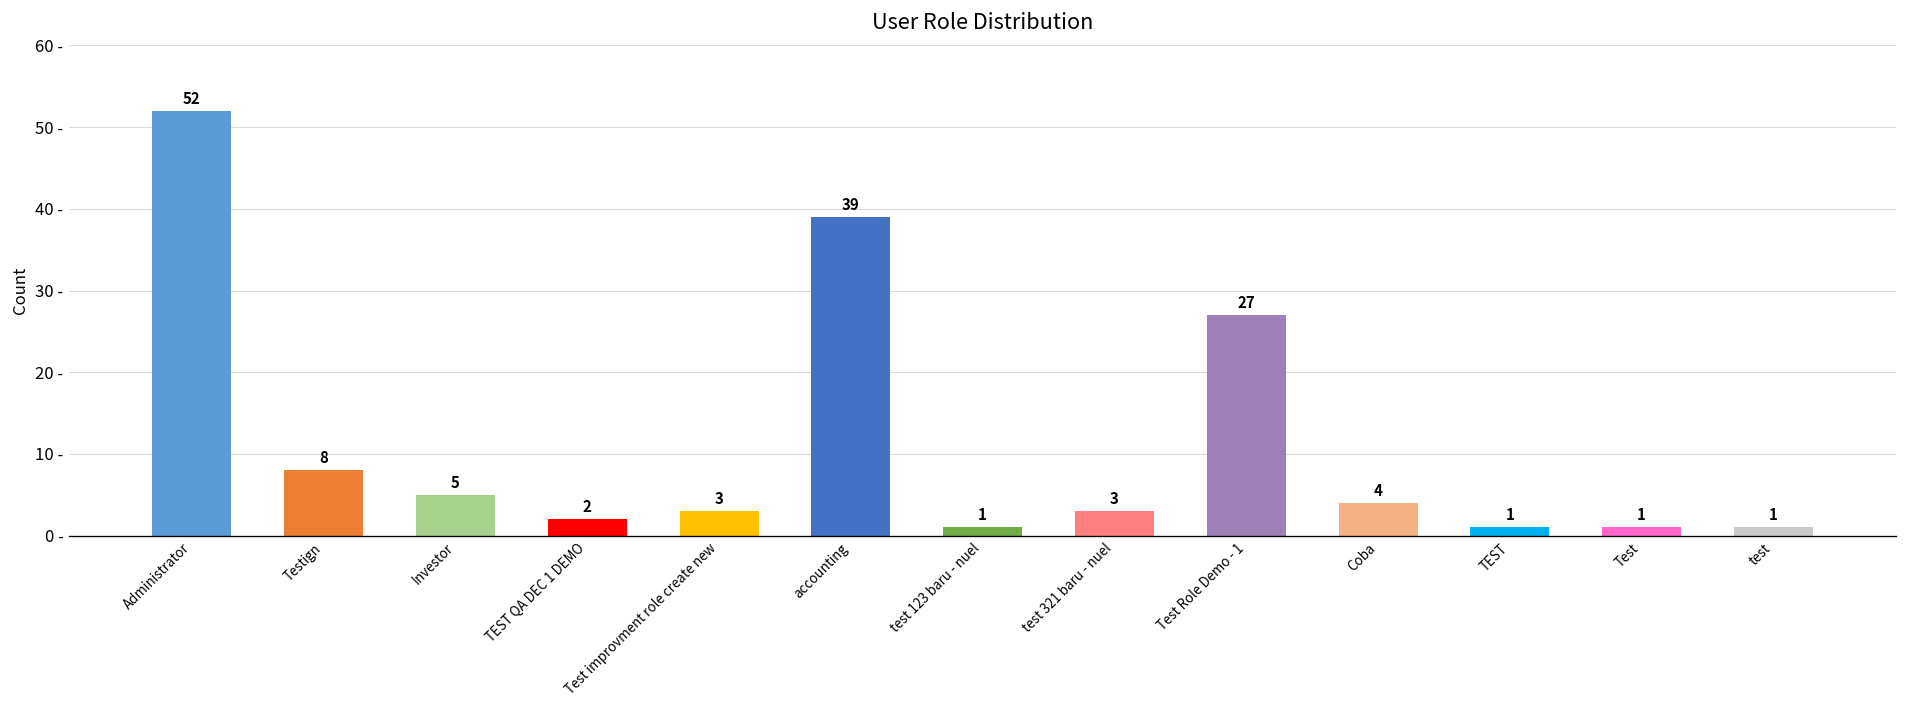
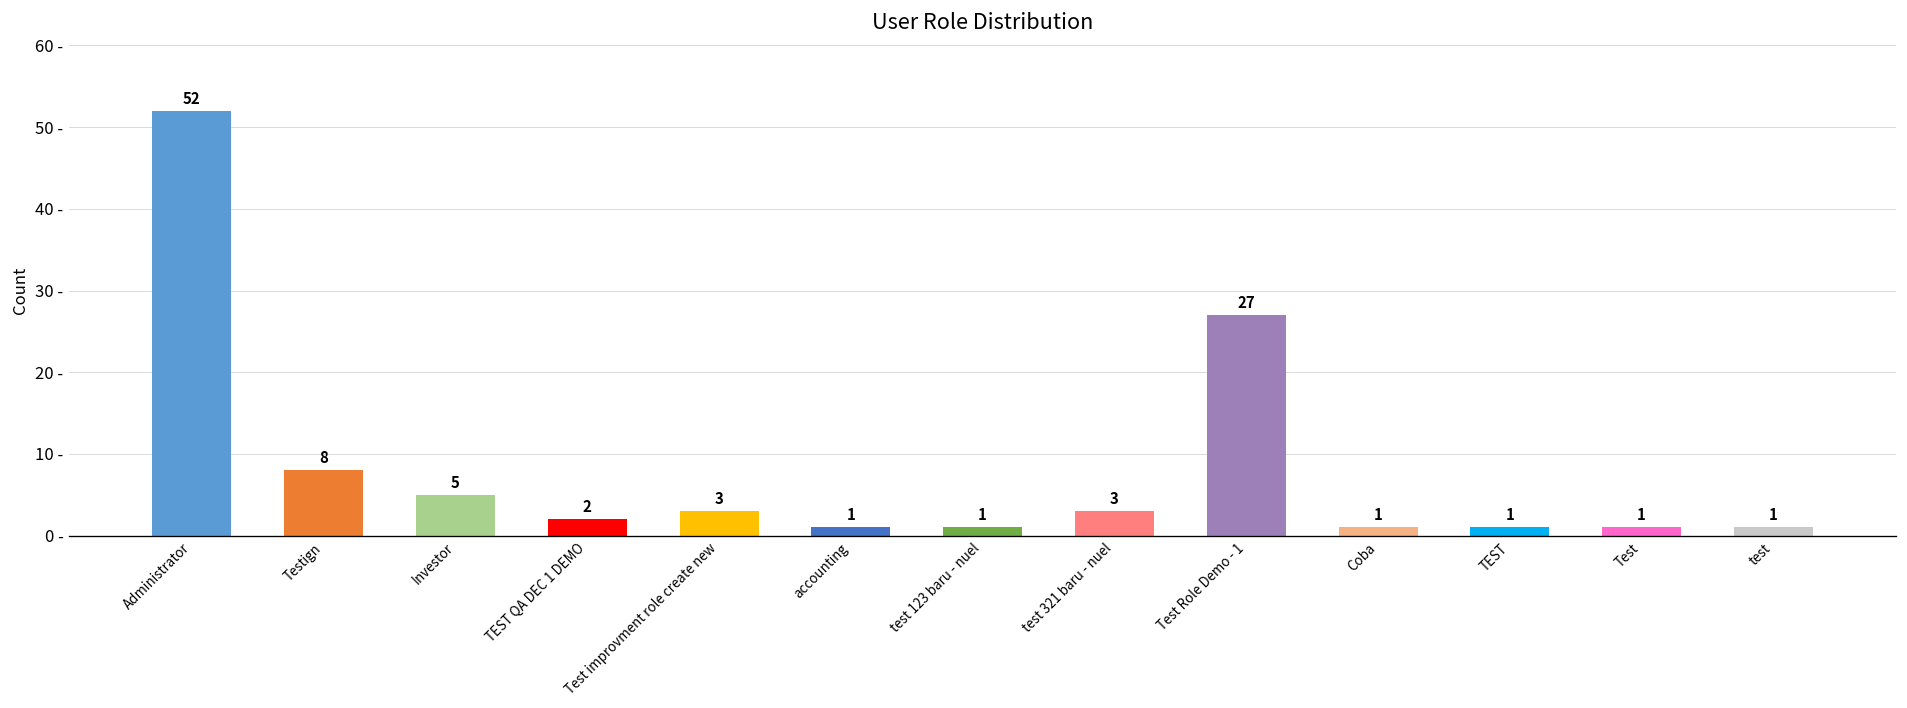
accounting: 39 -> 1
Coba: 4 -> 1
